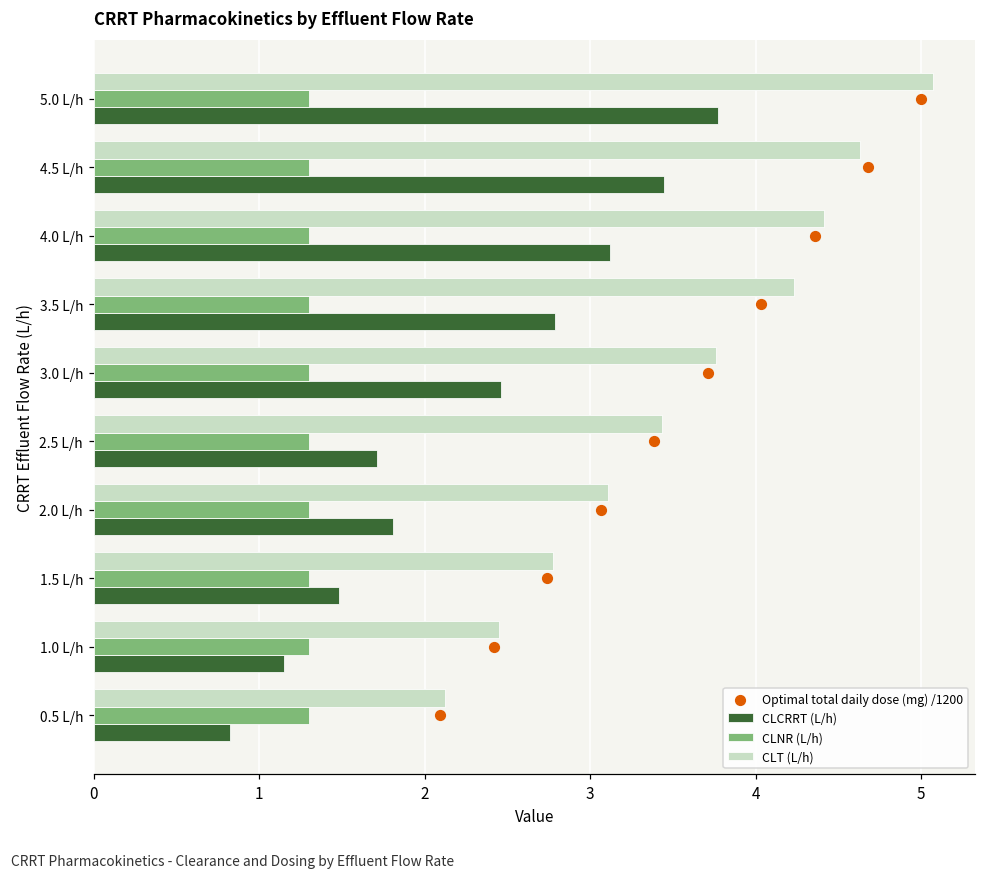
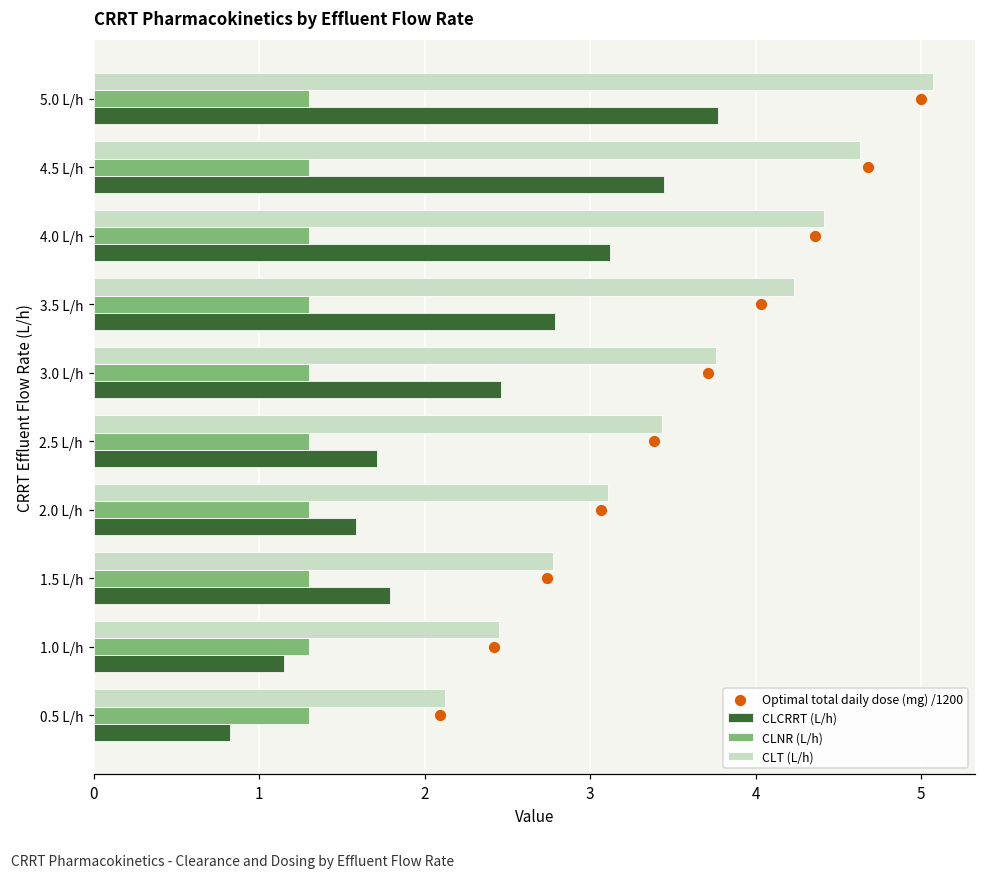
CLCRRT (L/h), 2.0 L/h: 1.81 -> 1.58
CLCRRT (L/h), 1.5 L/h: 1.48 -> 1.79
